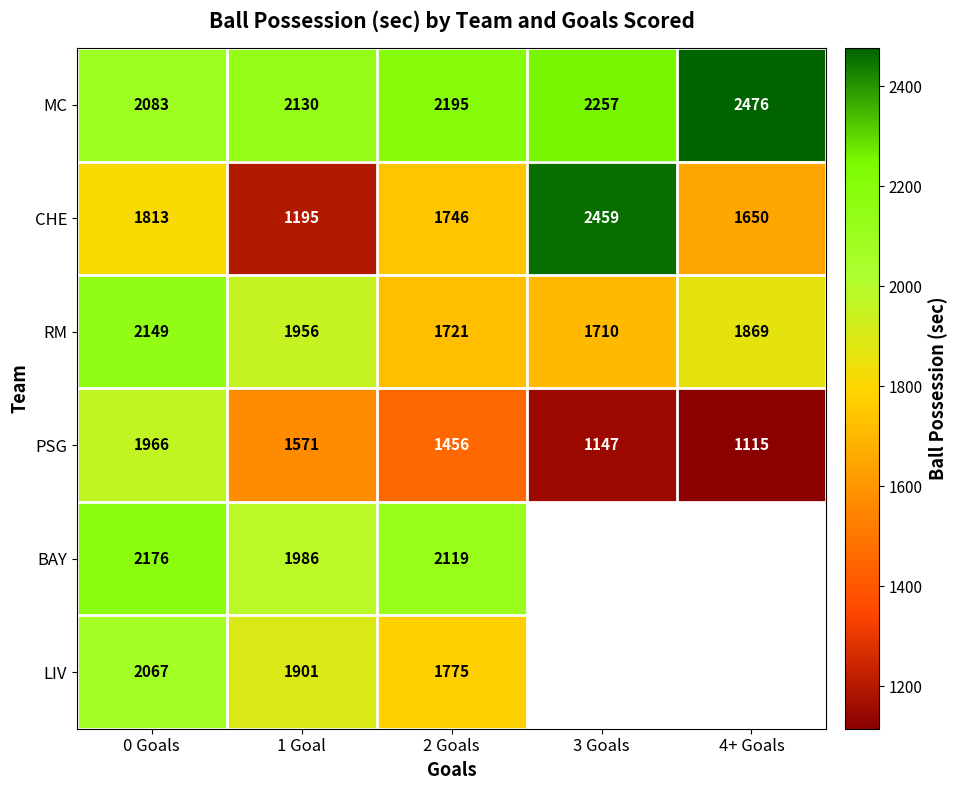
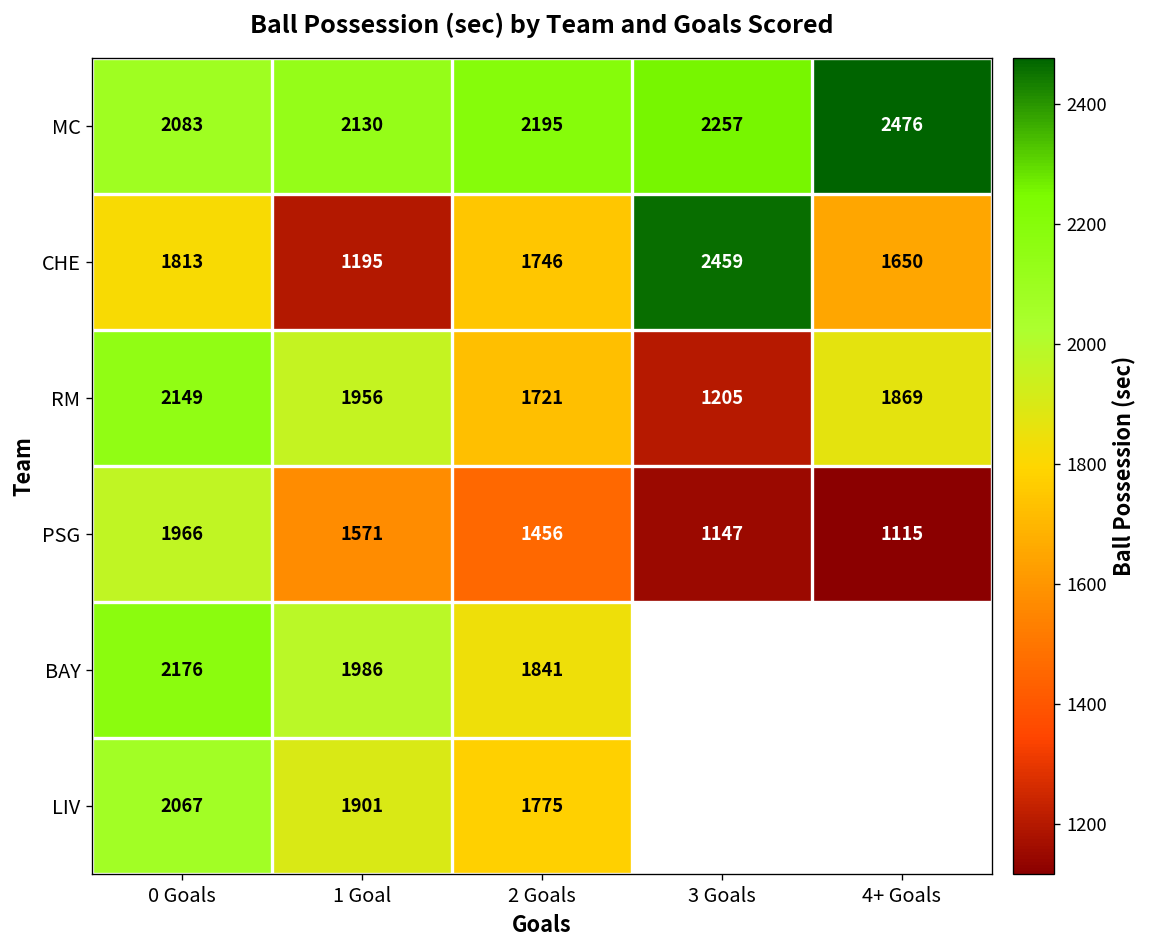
RM, 3 Goals: 1710 -> 1205
BAY, 2 Goals: 2119 -> 1841
